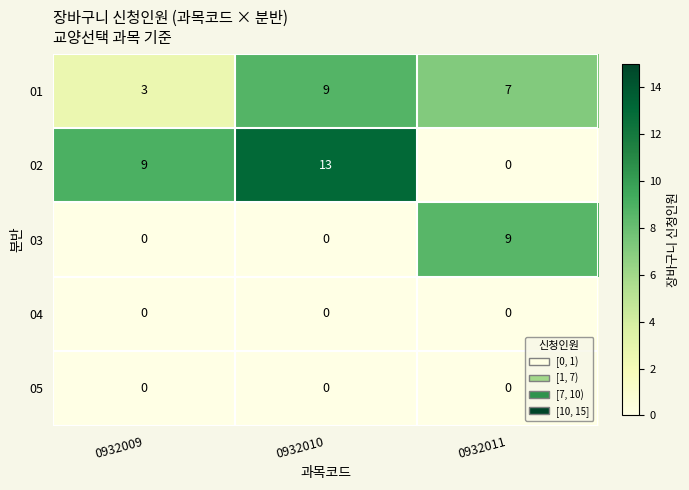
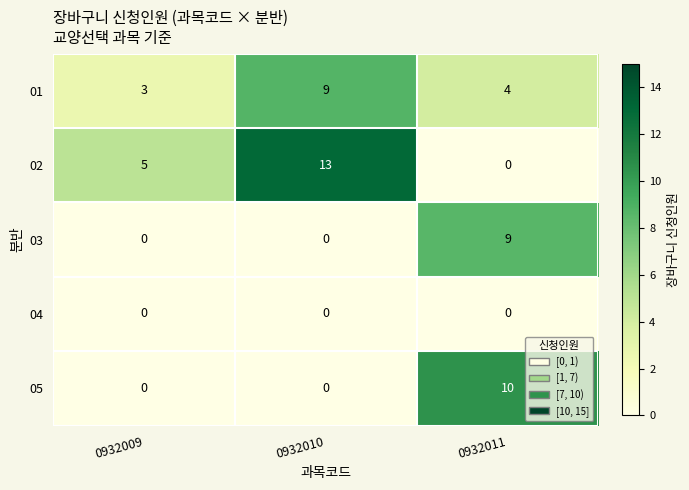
01, 0932011: 7 -> 4
02, 0932009: 9 -> 5
05, 0932011: 0 -> 10
